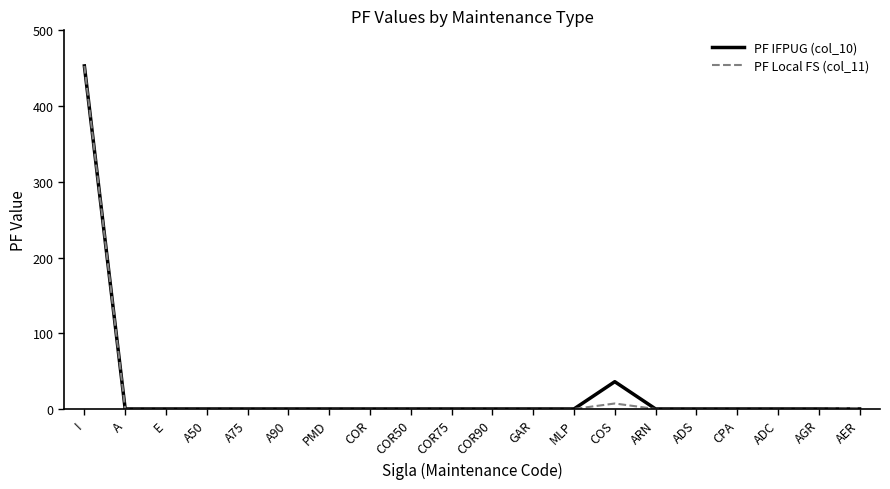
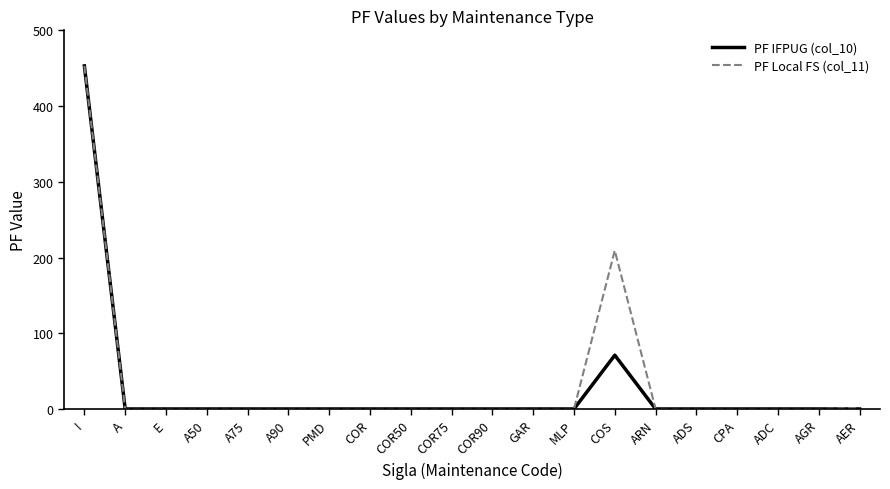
PF IFPUG (col_10), COS: 40 -> 70
PF Local FS (col_11), COS: 10 -> 210
